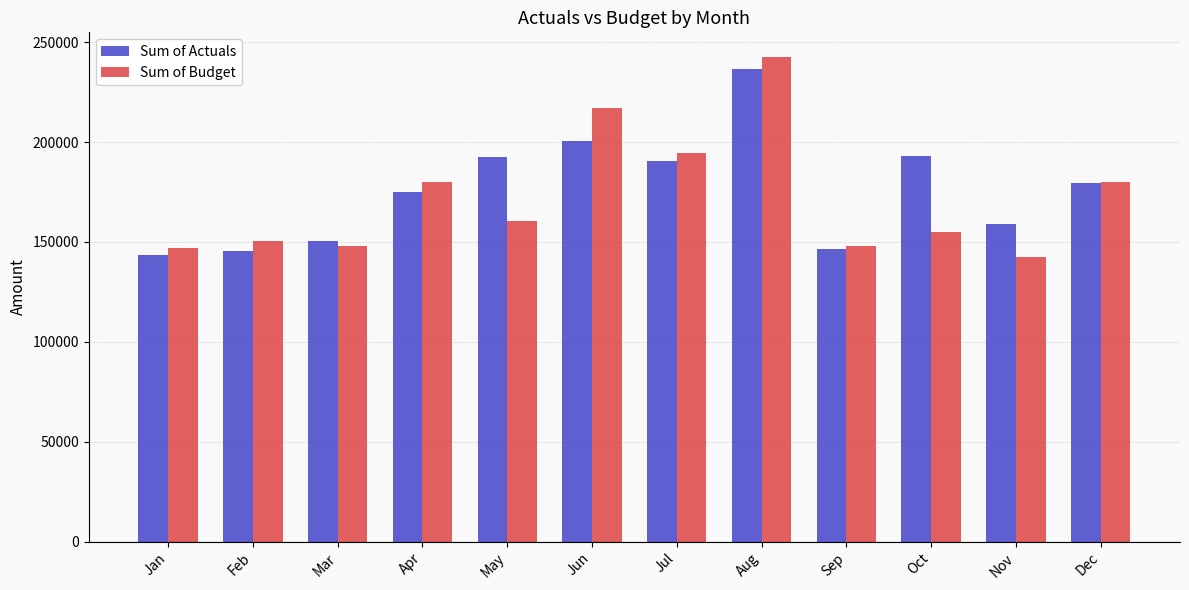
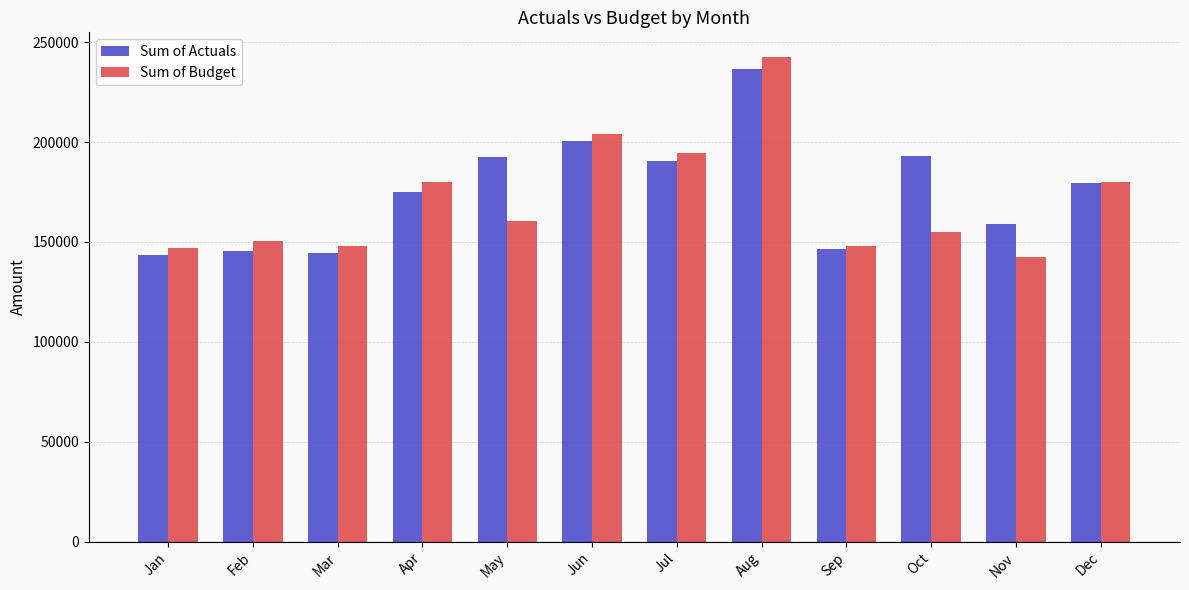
Sum of Actuals, Mar: 150000 -> 144000
Sum of Budget, Jun: 217000 -> 204000
